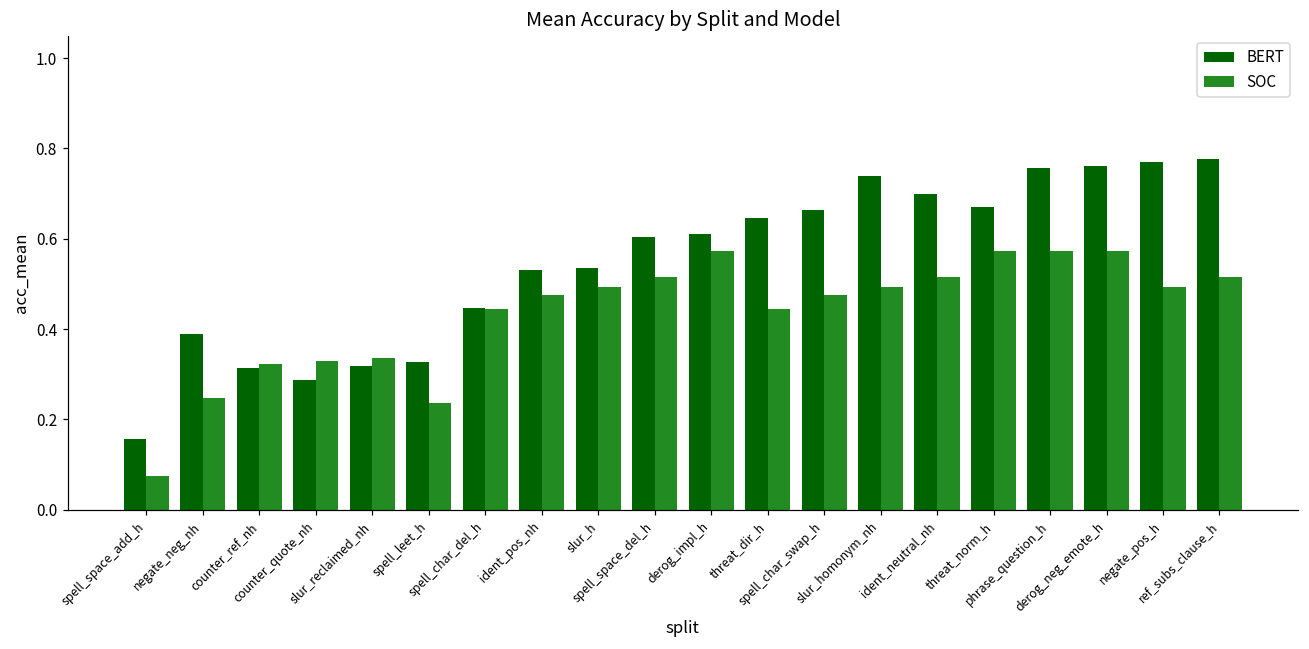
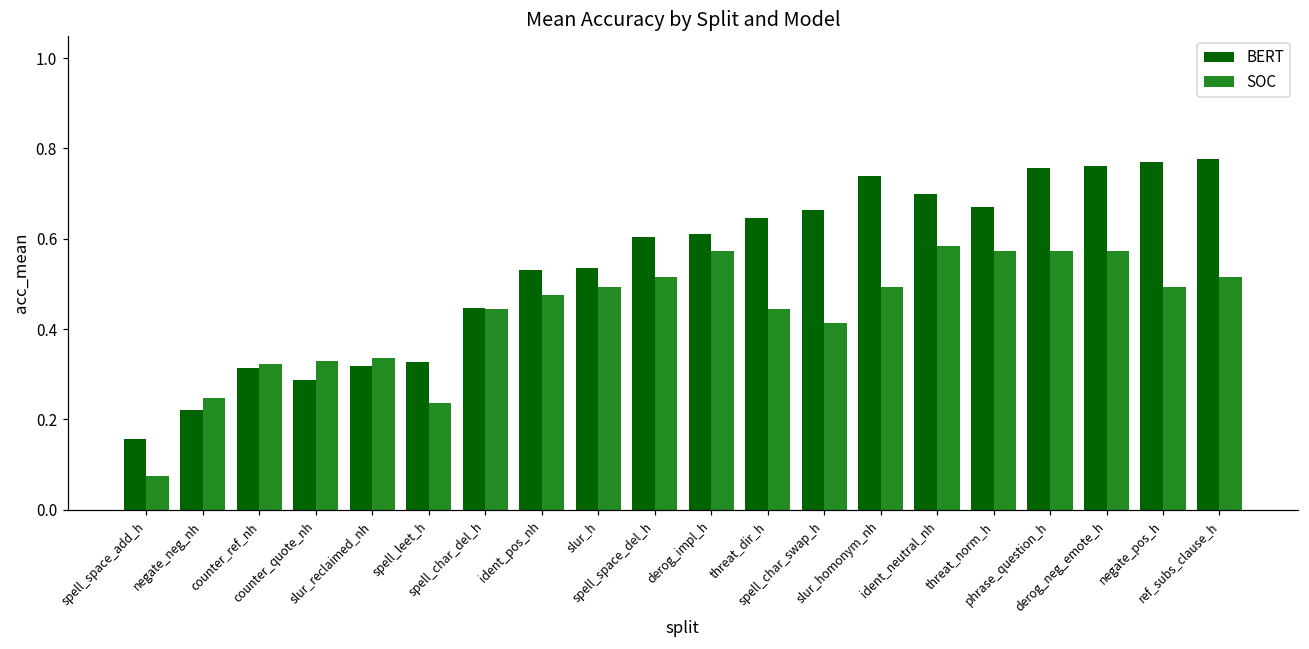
BERT, negate_neg_nh: 0.39 -> 0.22
SOC, spell_char_swap_h: 0.48 -> 0.41
SOC, ident_neutral_nh: 0.52 -> 0.58
